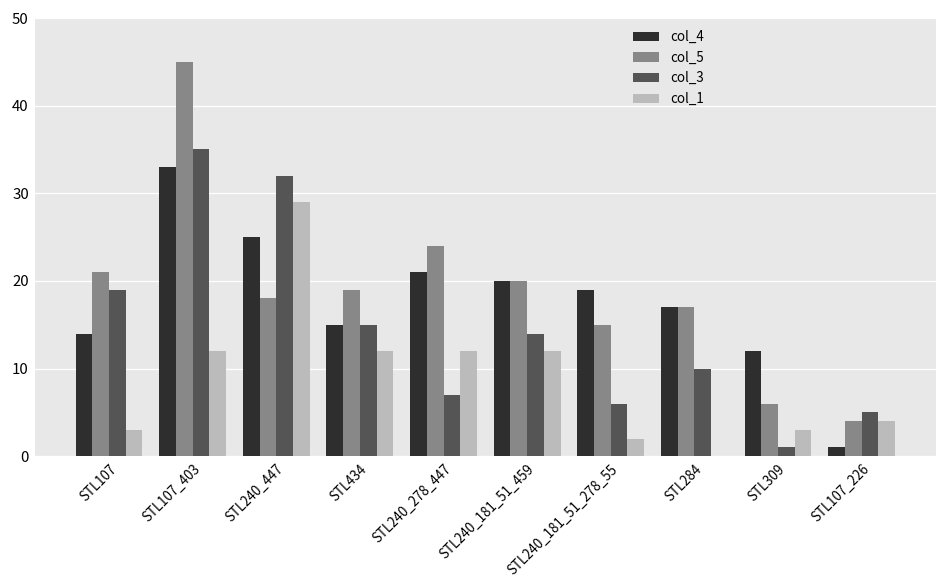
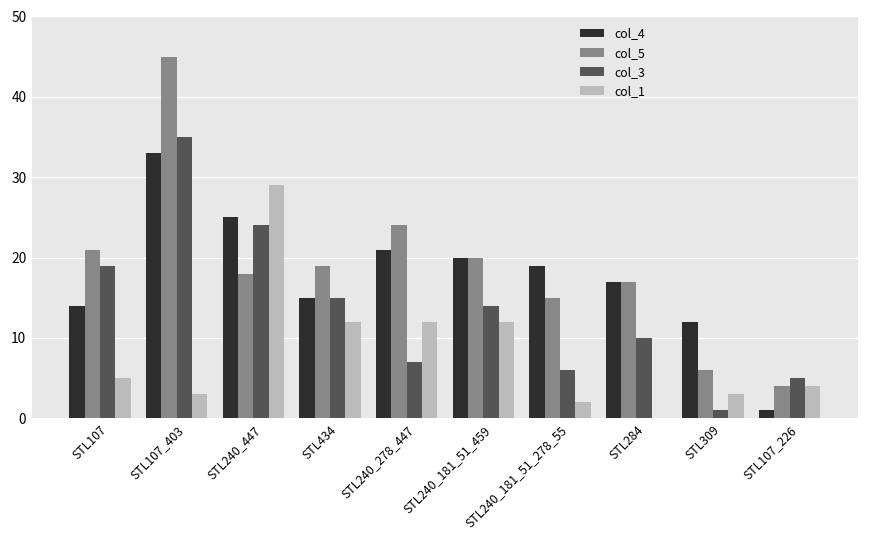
col_1, STL107: 3 -> 5
col_1, STL107_403: 12 -> 3
col_3, STL240_447: 32 -> 24
